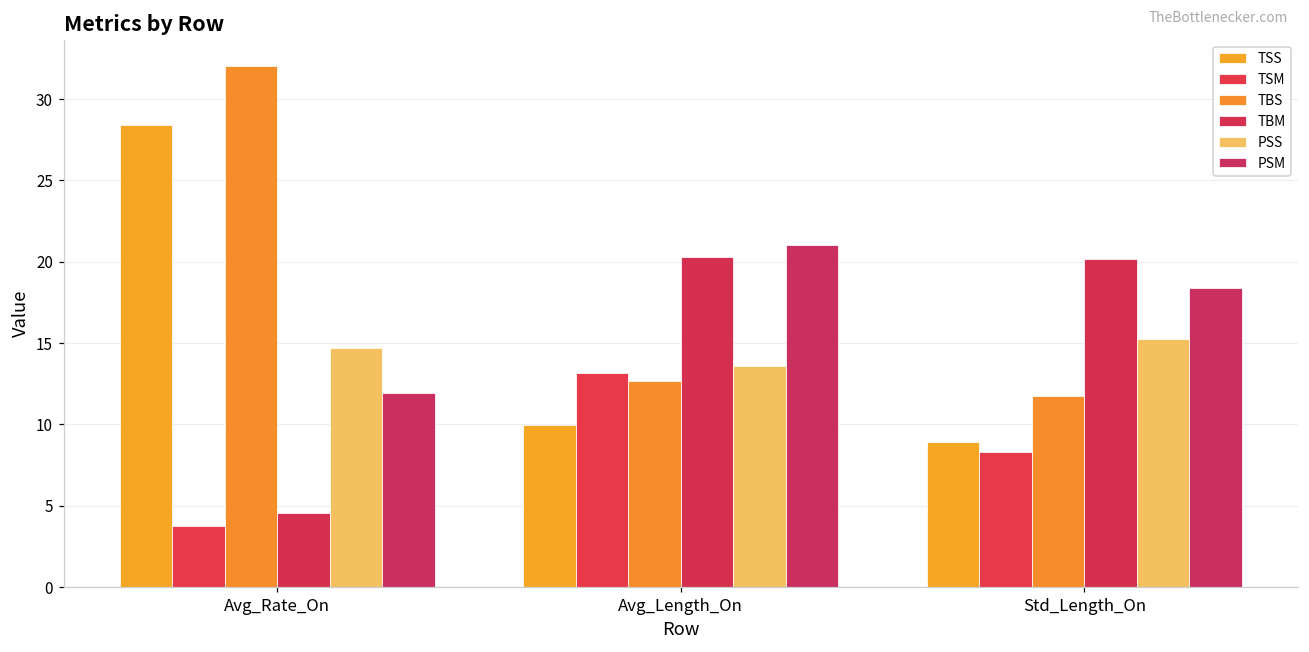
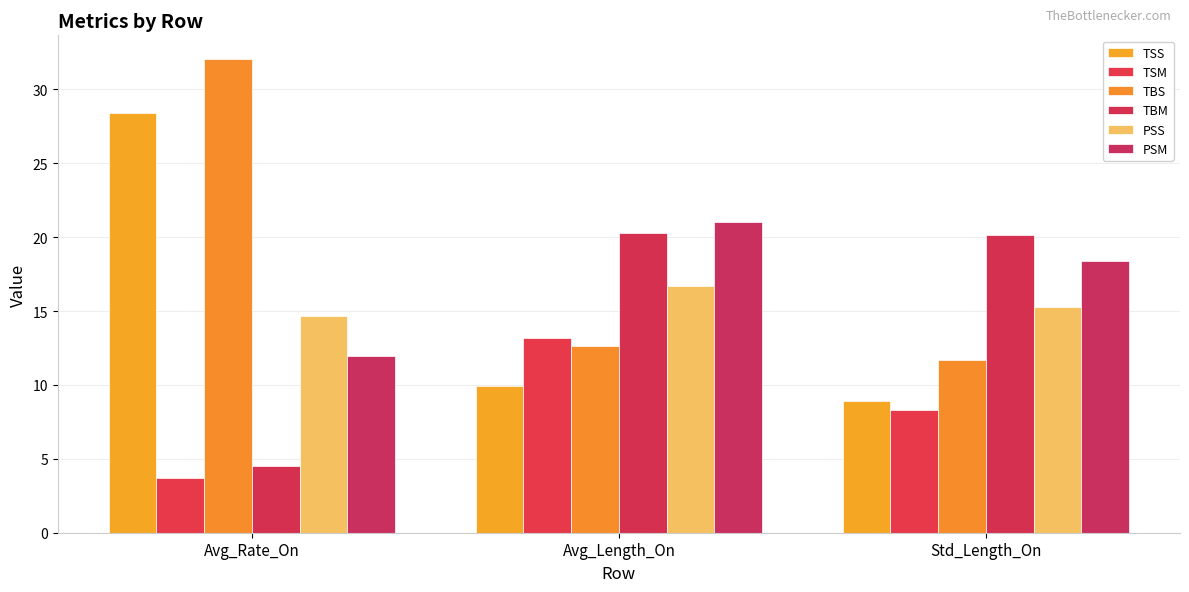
PSS, Avg_Length_On: 13.6 -> 16.7
